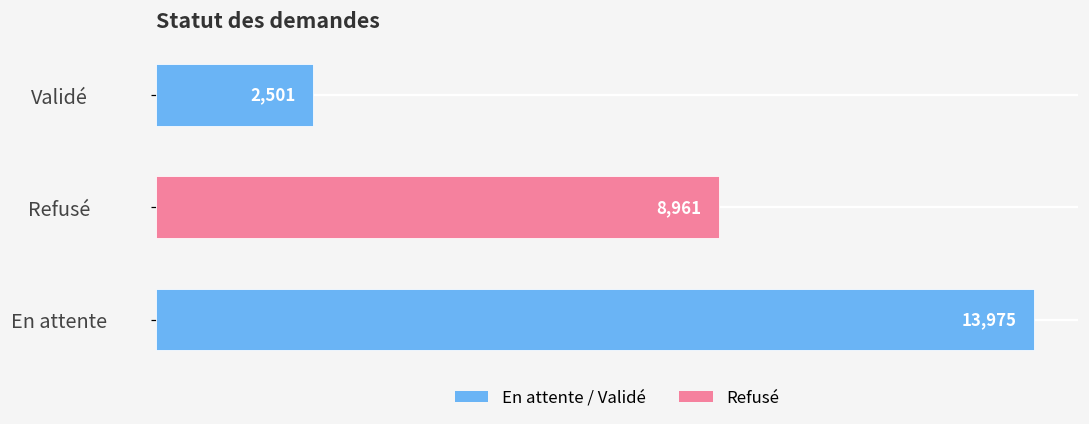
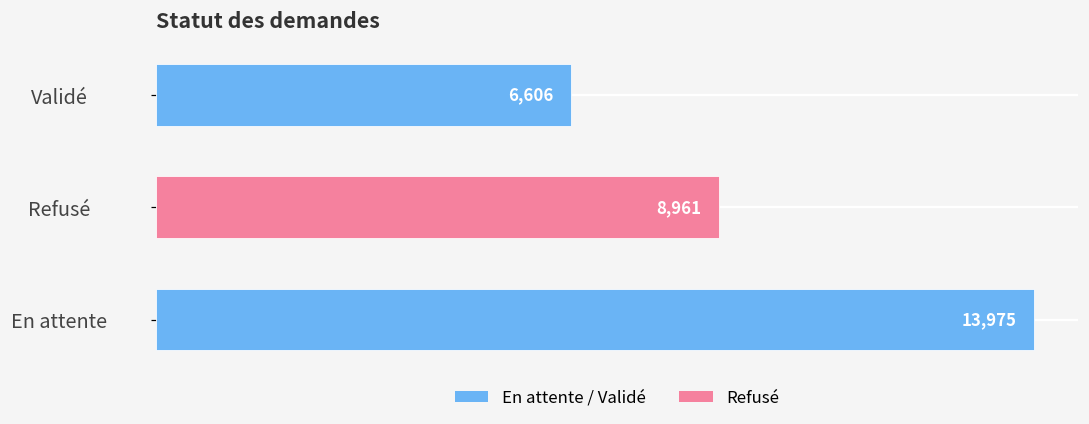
Validé: 2,501 -> 6,606
